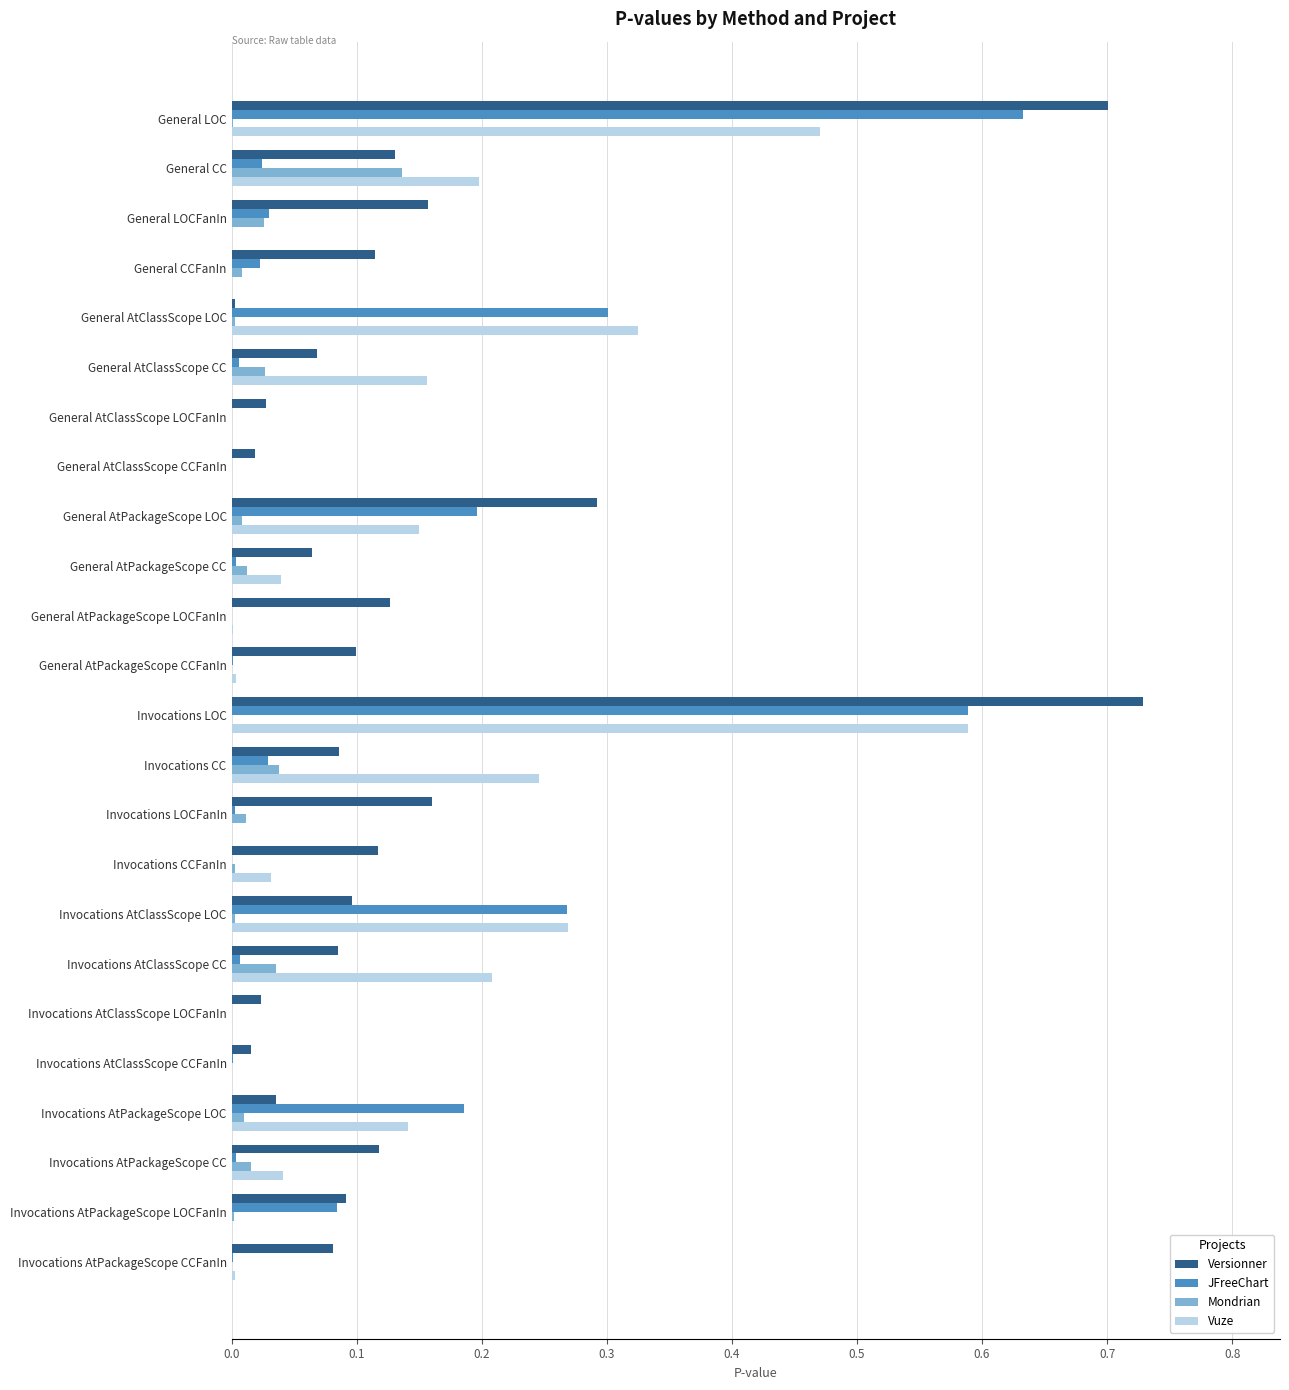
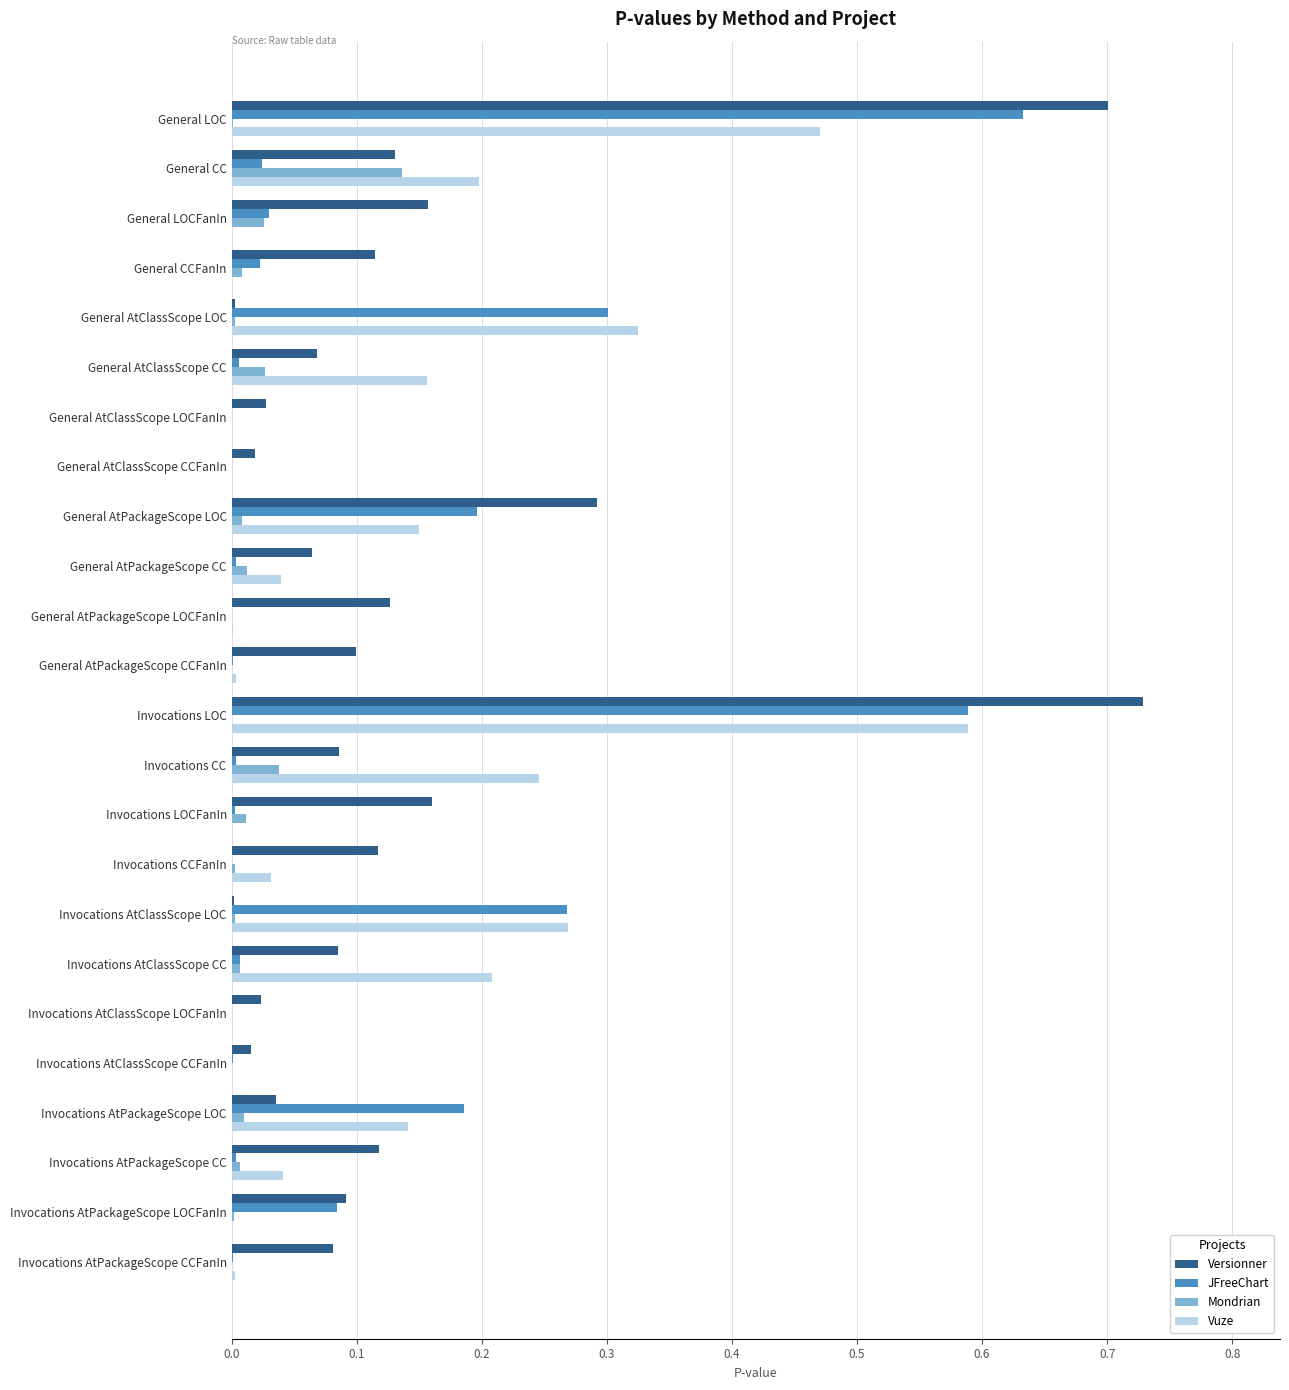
JFreeChart, Invocations CC: 0.029 -> 0.004
Versionner, Invocations AtClassScope LOC: 0.096 -> 0.002
Mondrian, Invocations AtClassScope CC: 0.035 -> 0.007
Mondrian, Invocations AtPackageScope CC: 0.015 -> 0.007
